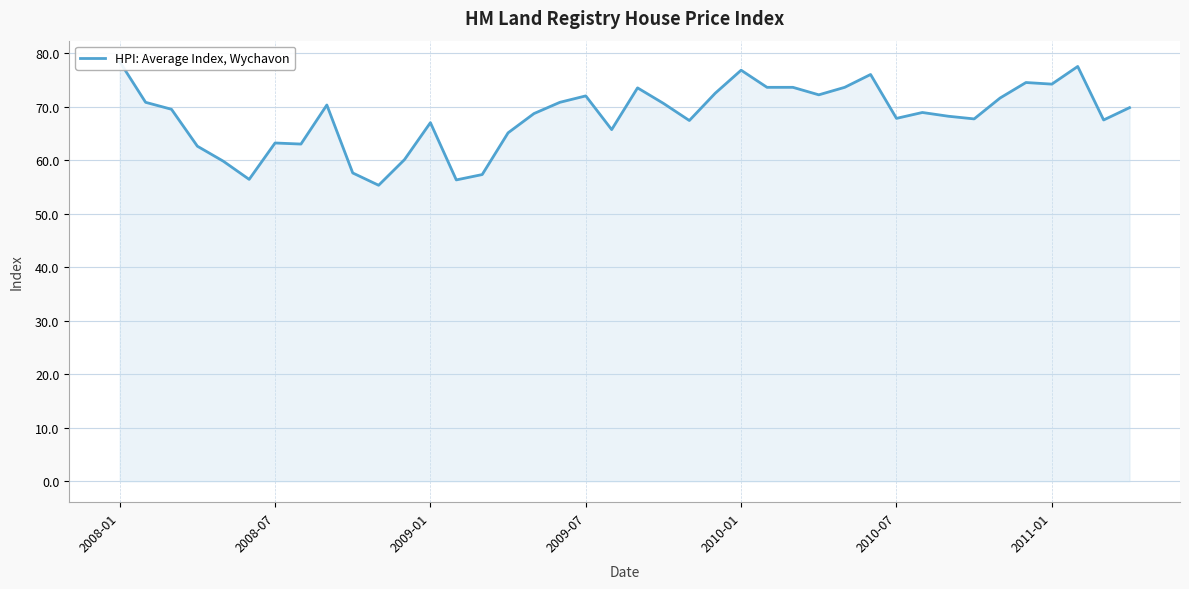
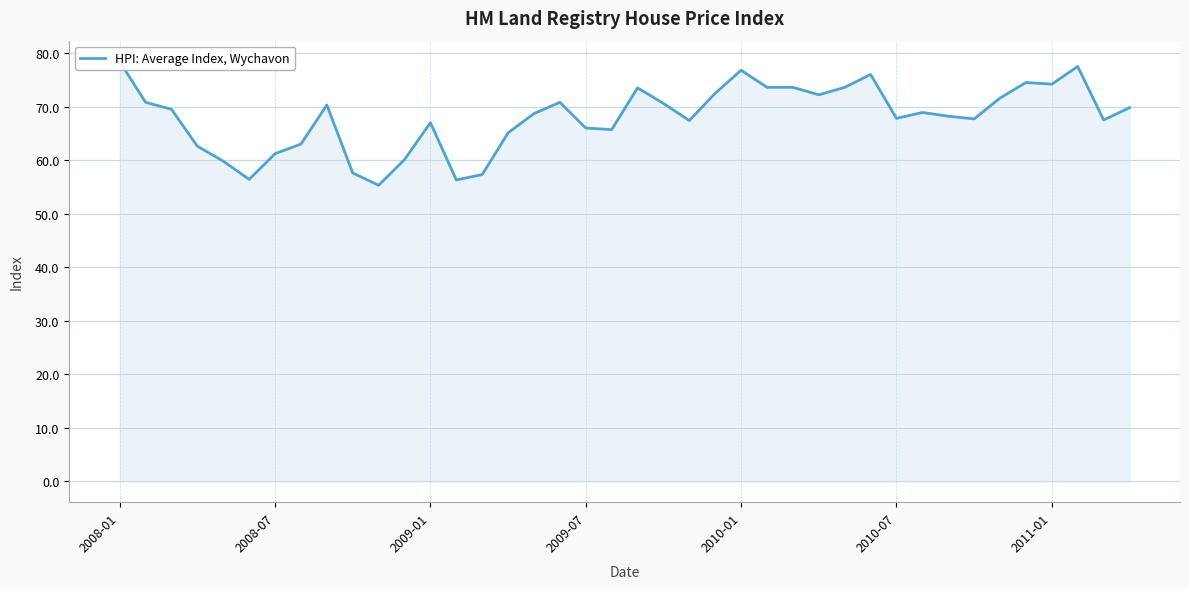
2008-07: 63 -> 61
2009-07: 72 -> 66
